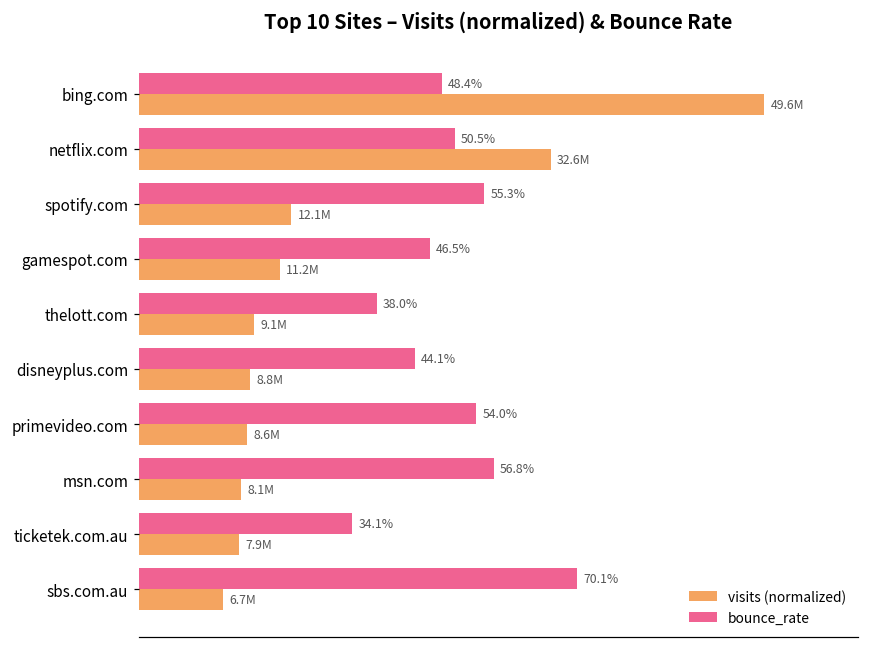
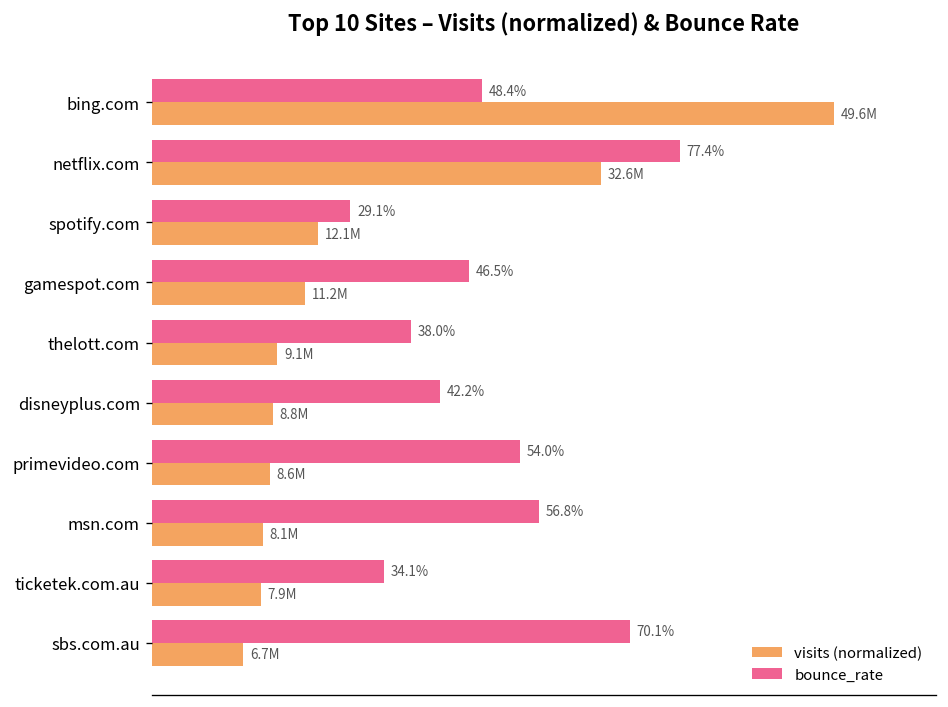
bounce_rate, netflix.com: 50.5% -> 77.4%
bounce_rate, spotify.com: 55.3% -> 29.1%
bounce_rate, disneyplus.com: 44.1% -> 42.2%
